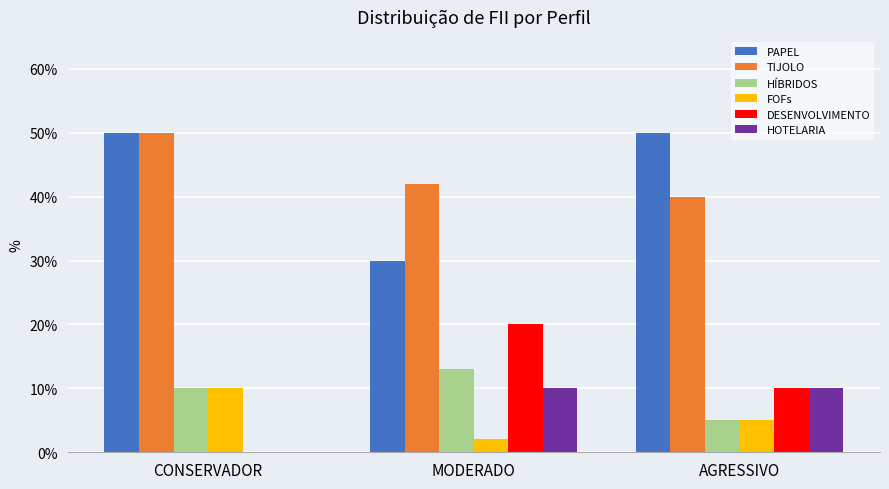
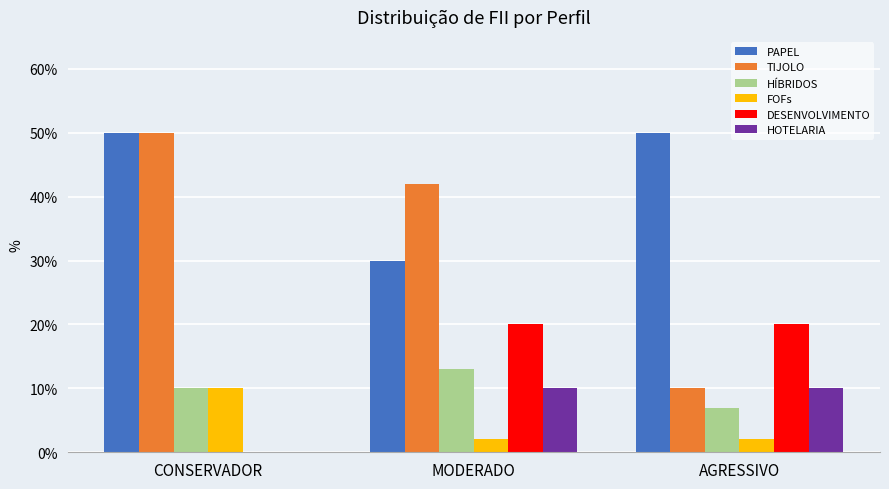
TIJOLO, AGRESSIVO: 40% -> 10%
HÍBRIDOS, AGRESSIVO: 5% -> 7%
FOFs, AGRESSIVO: 5% -> 2%
DESENVOLVIMENTO, AGRESSIVO: 10% -> 20%
